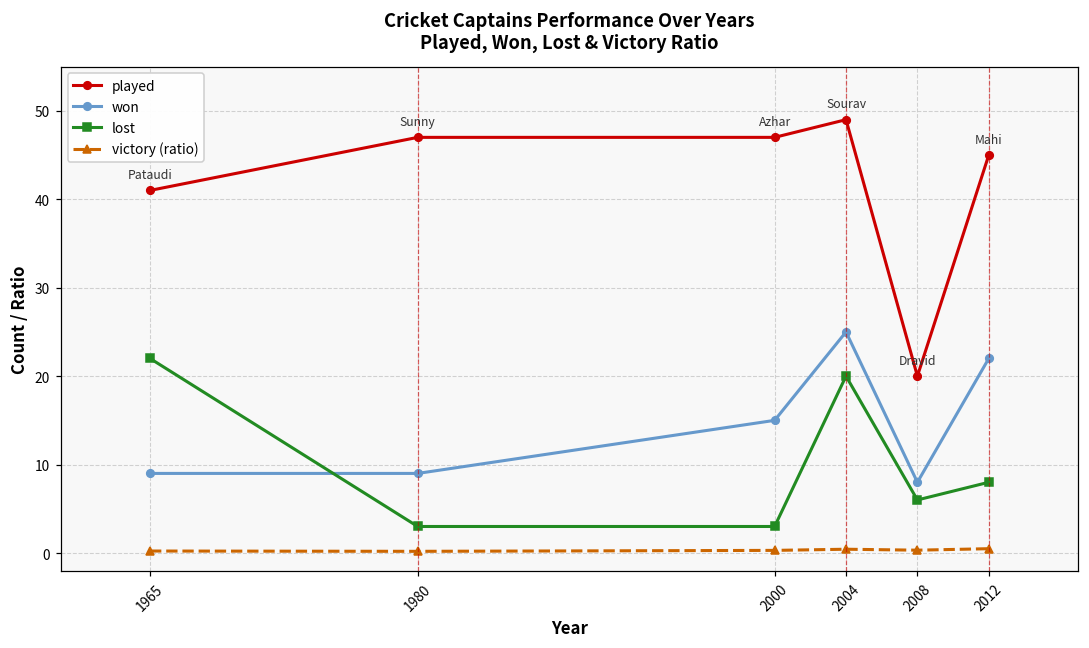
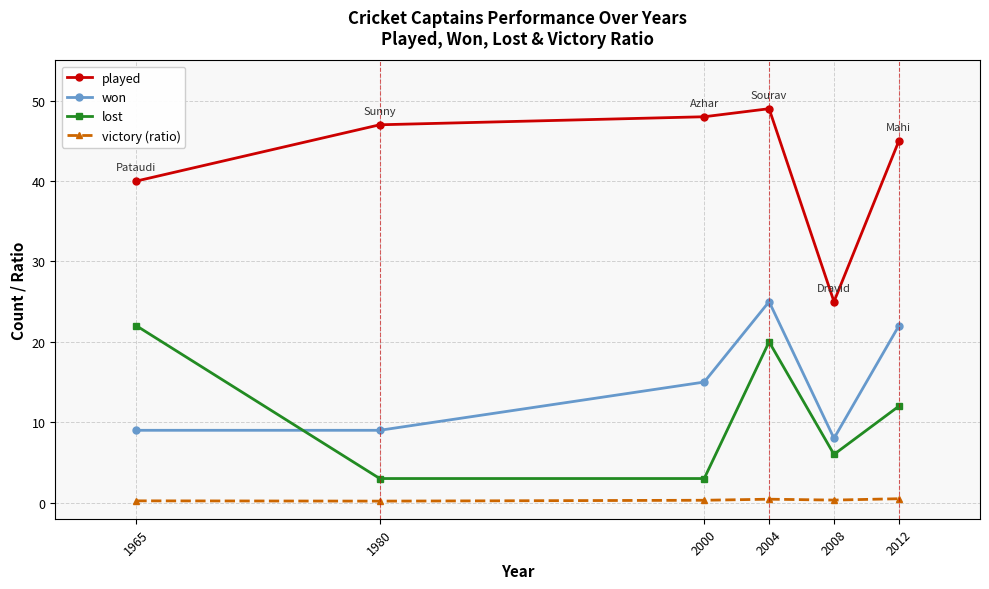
played, 1965: 41 -> 40
played, 2000: 47 -> 48
played, 2008: 20 -> 25
lost, 2012: 8 -> 12
